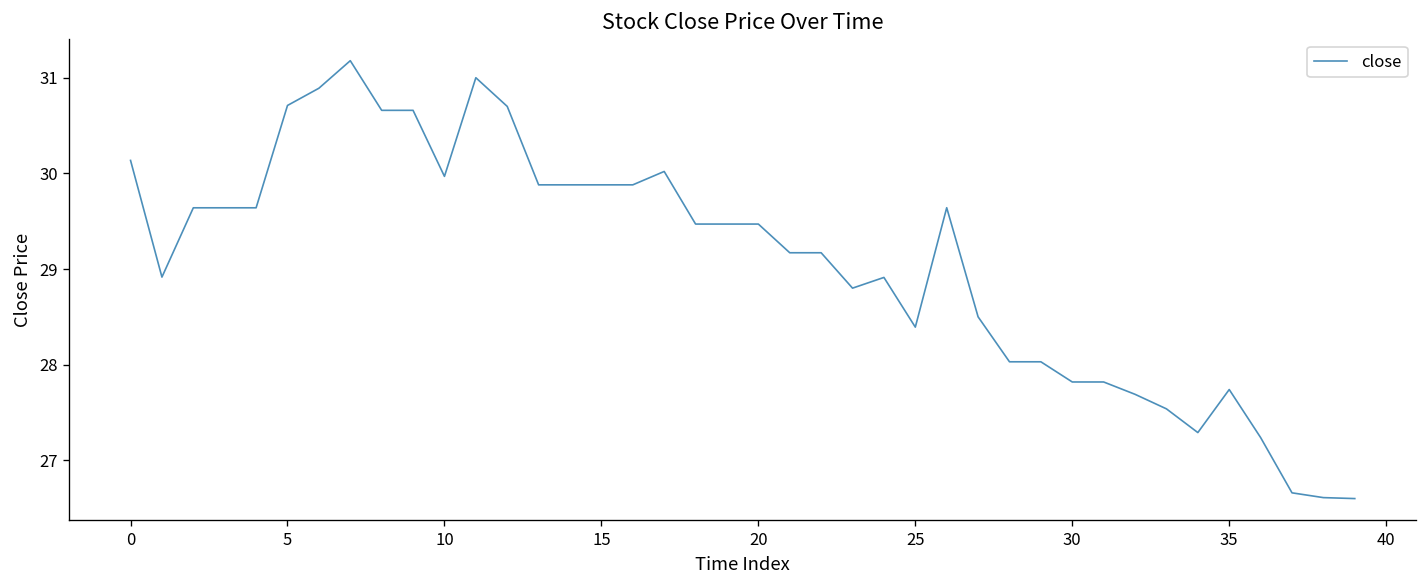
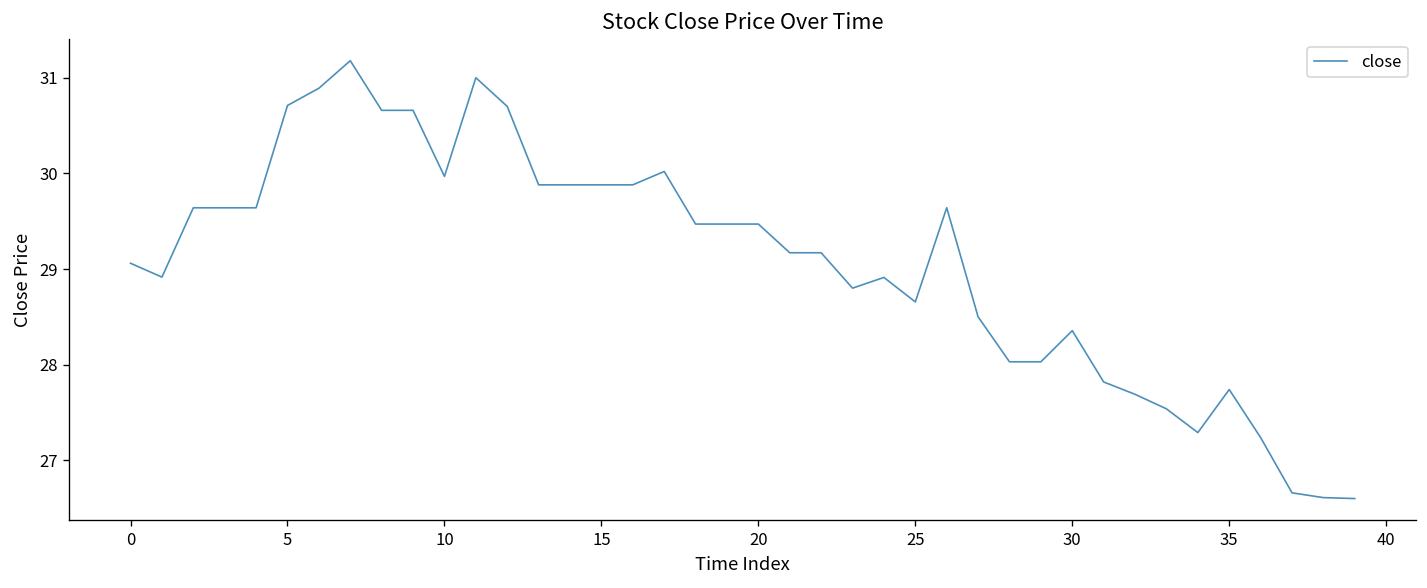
0: 30.1 -> 29.1
25: 28.4 -> 28.7
30: 27.8 -> 28.4
